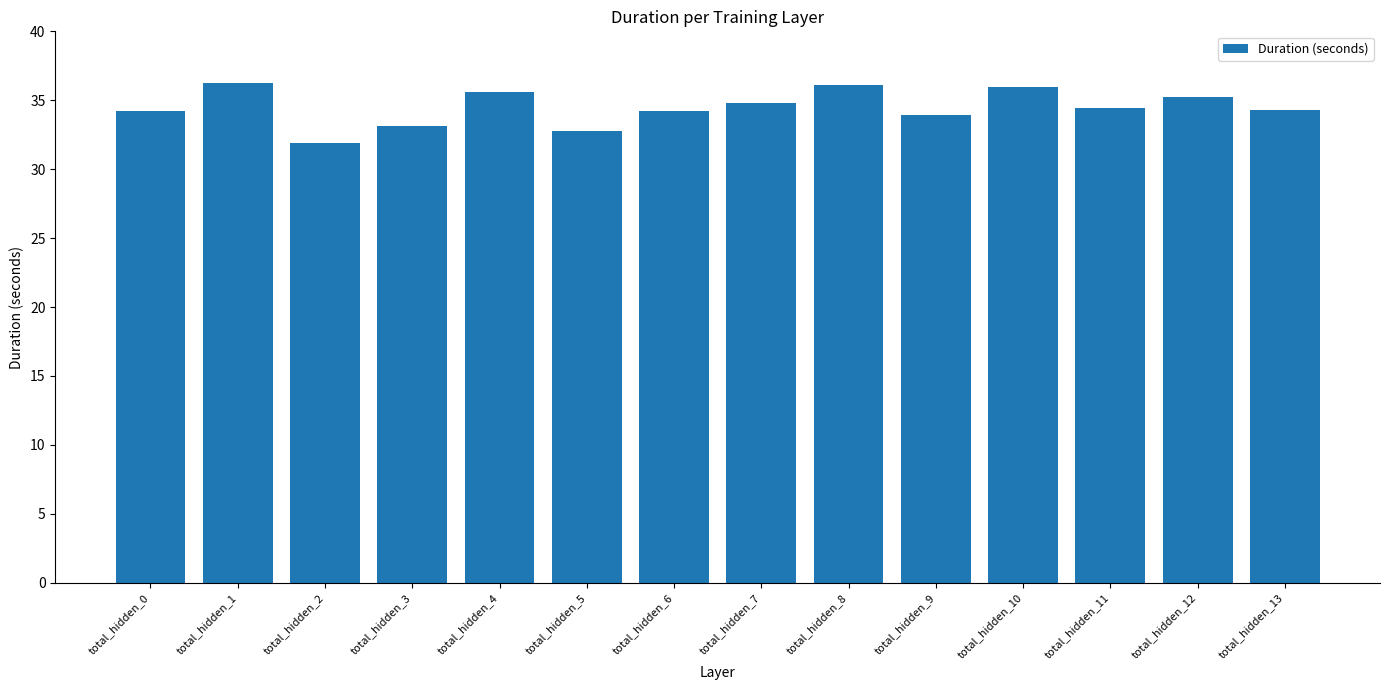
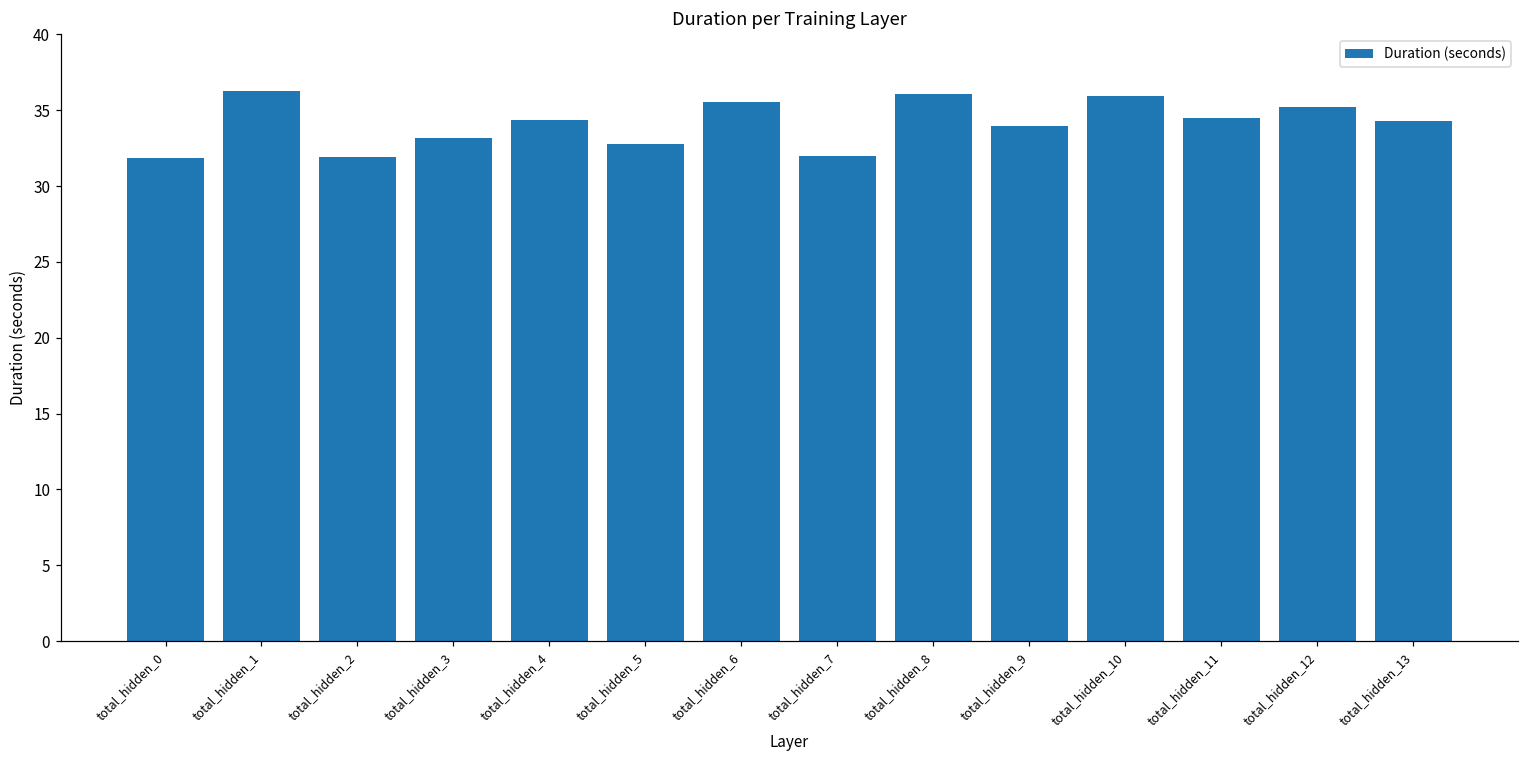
total_hidden_0: 34.2 -> 31.8
total_hidden_4: 35.6 -> 34.4
total_hidden_6: 34.2 -> 35.6
total_hidden_7: 34.8 -> 32.0
